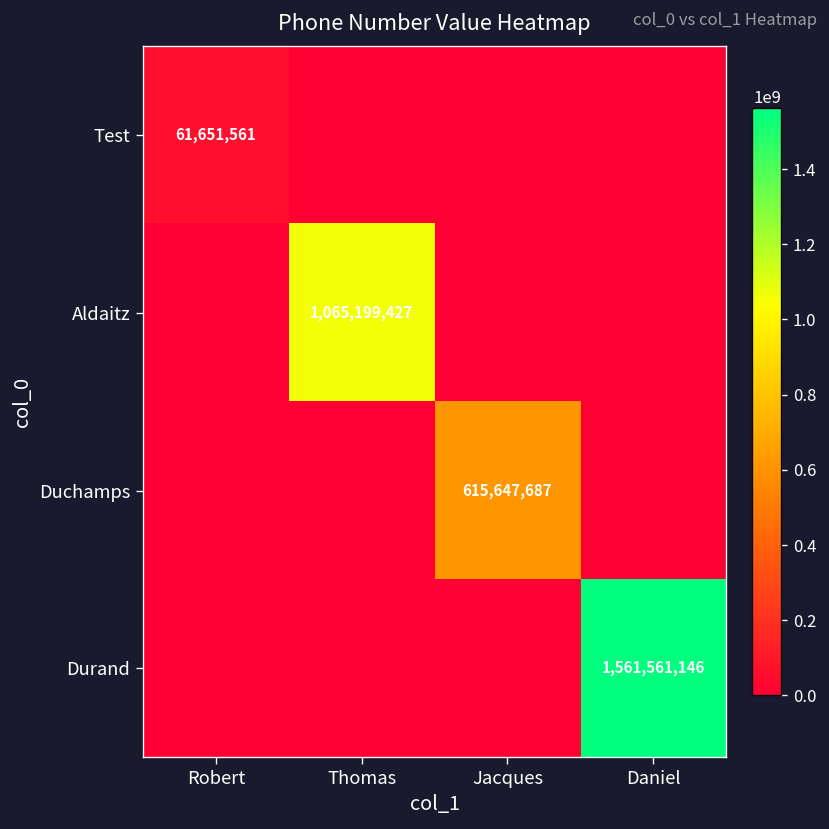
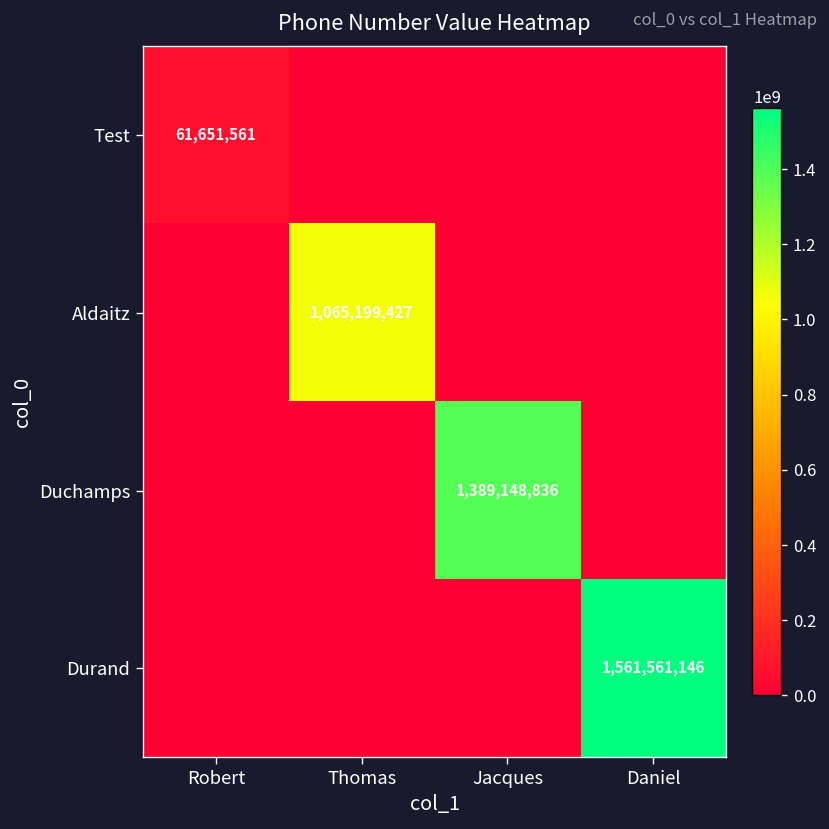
Duchamps, Jacques: 615,647,687 -> 1,389,148,836
